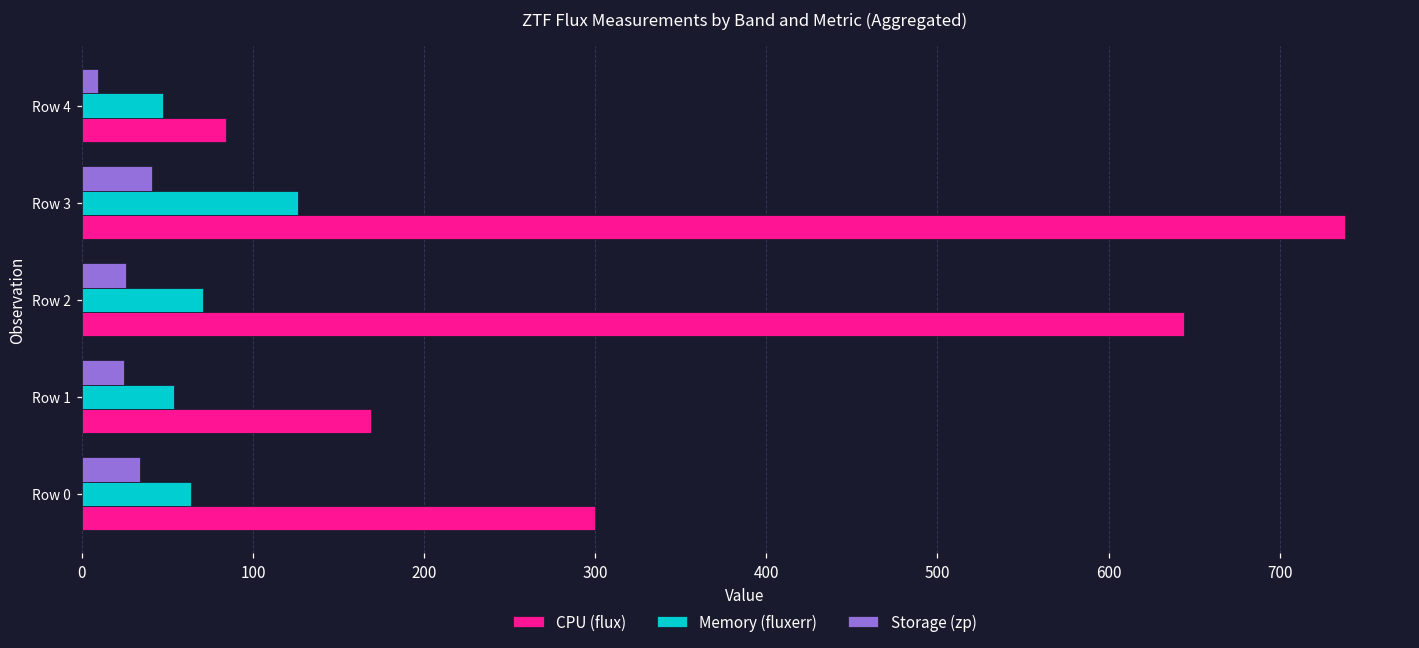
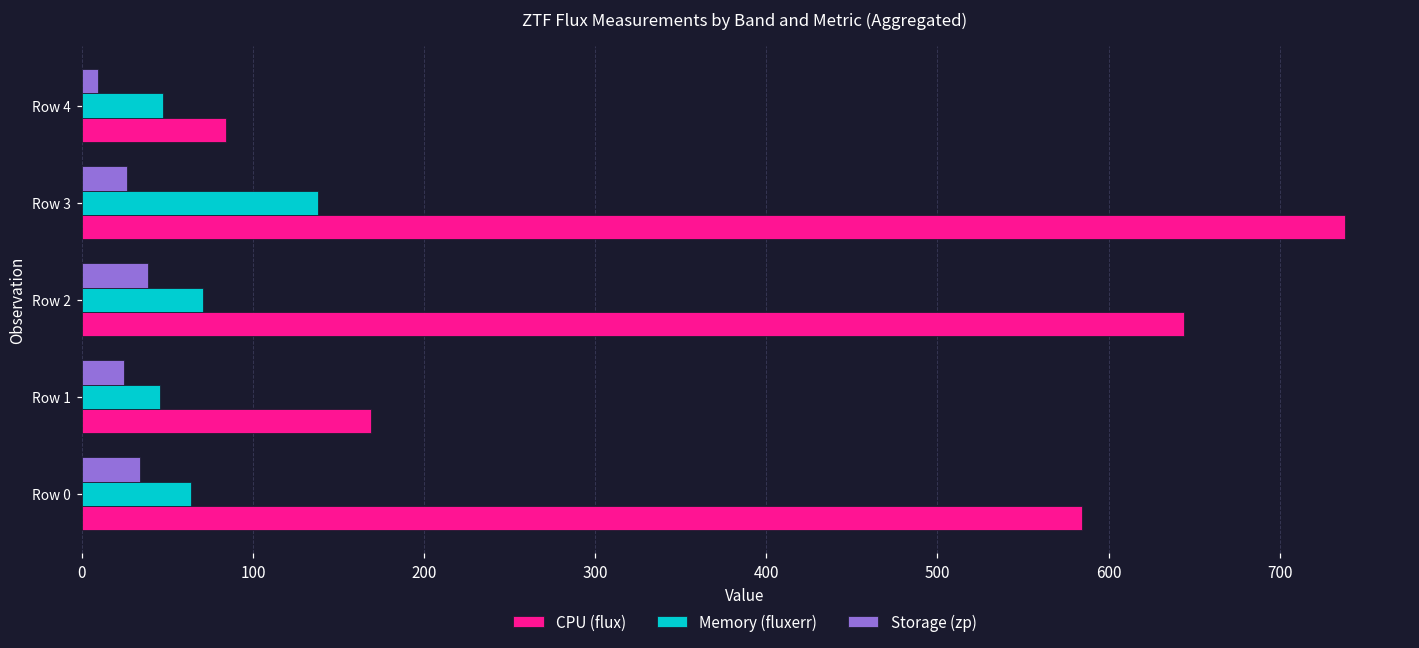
Storage (zp), Row 3: 41 -> 26
Memory (fluxerr), Row 3: 126 -> 138
Storage (zp), Row 2: 26 -> 39
Memory (fluxerr), Row 1: 54 -> 46
CPU (flux), Row 0: 300 -> 585
